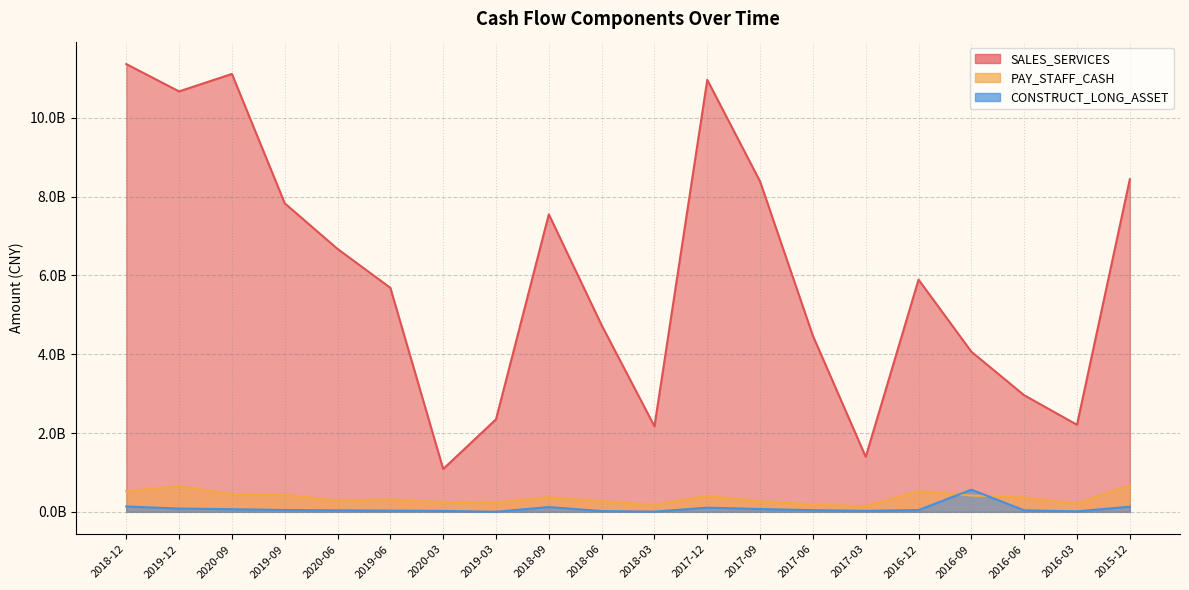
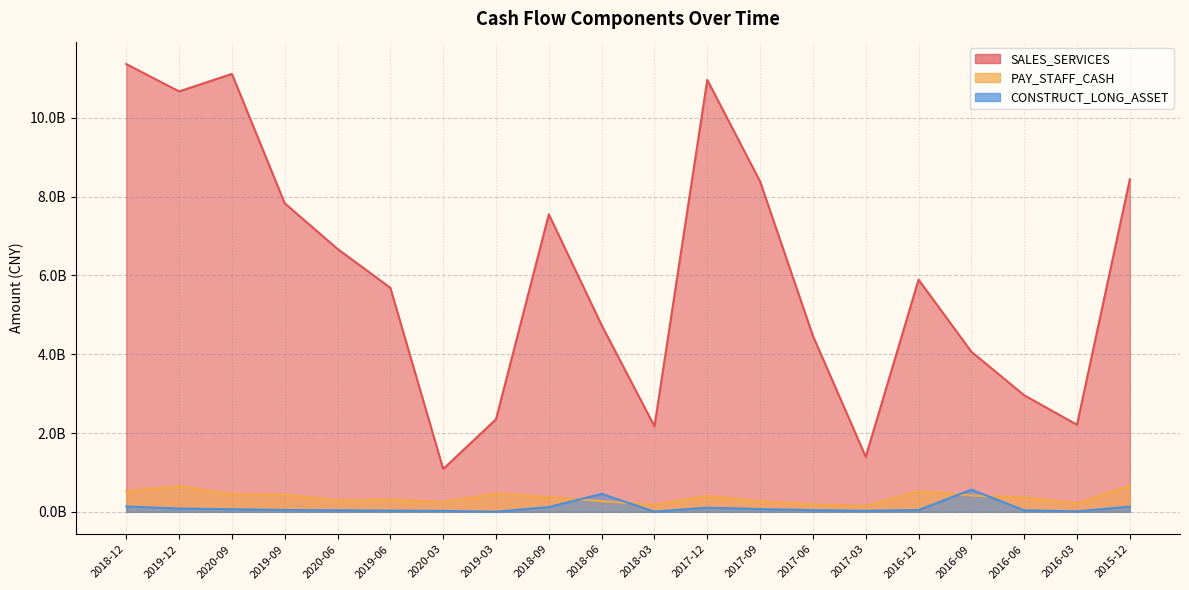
PAY_STAFF_CASH, 2019-03: 200000000 -> 500000000
CONSTRUCT_LONG_ASSET, 2018-06: 0 -> 500000000
